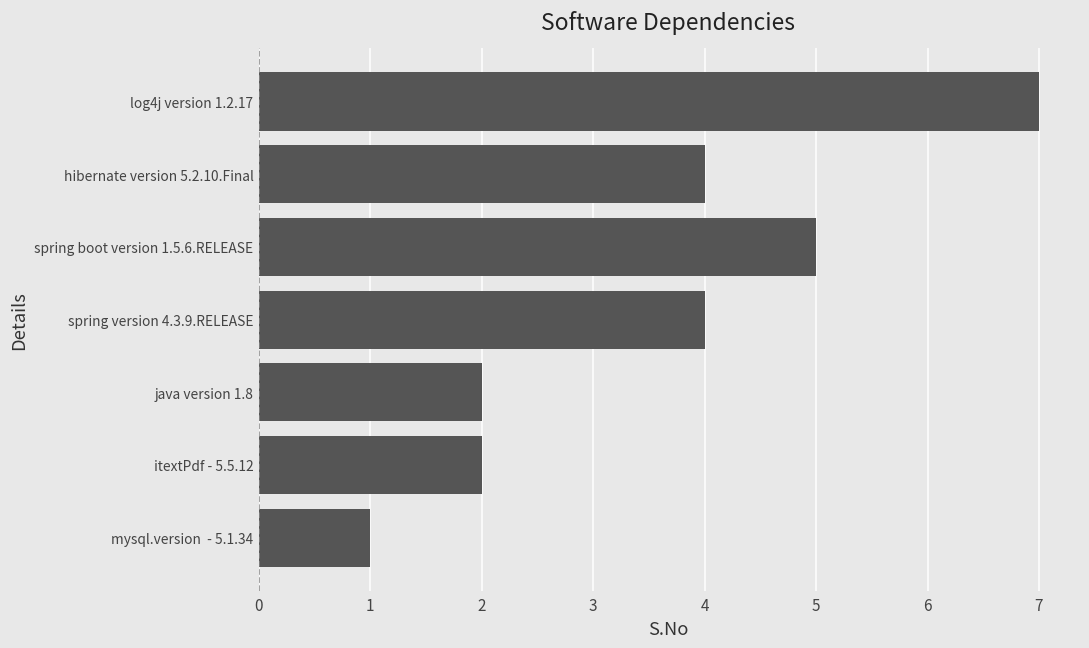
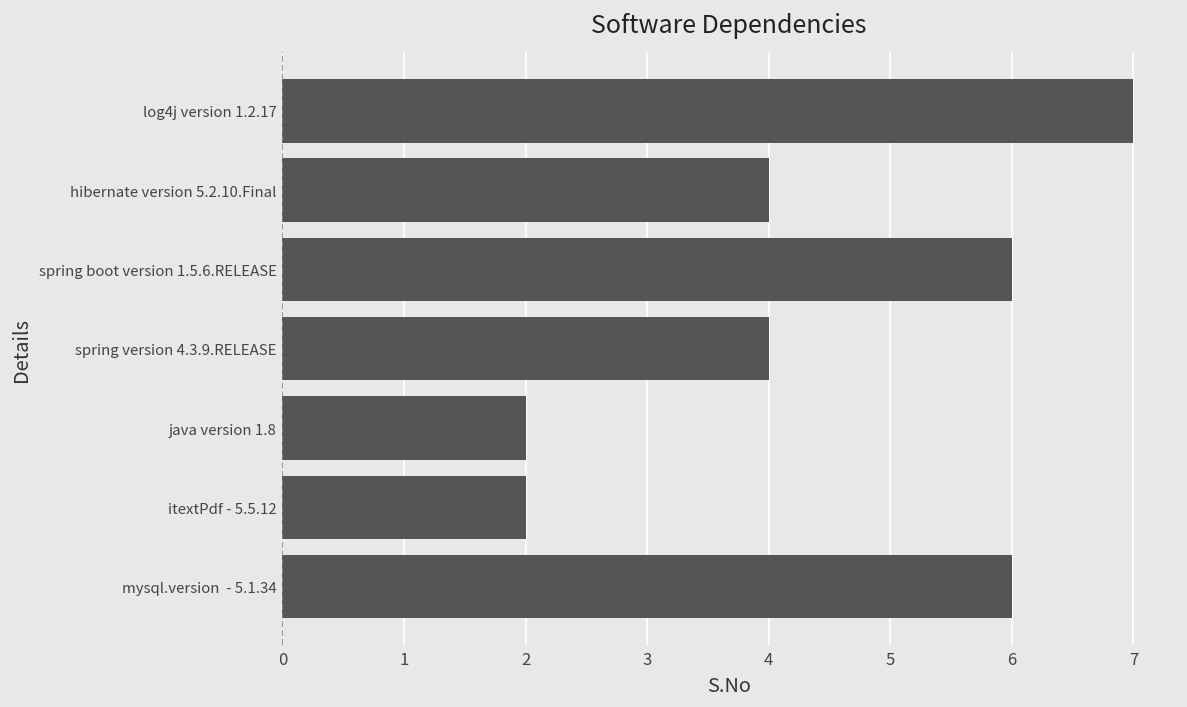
spring boot version 1.5.6.RELEASE: 5 -> 6
mysql.version - 5.1.34: 1 -> 6
